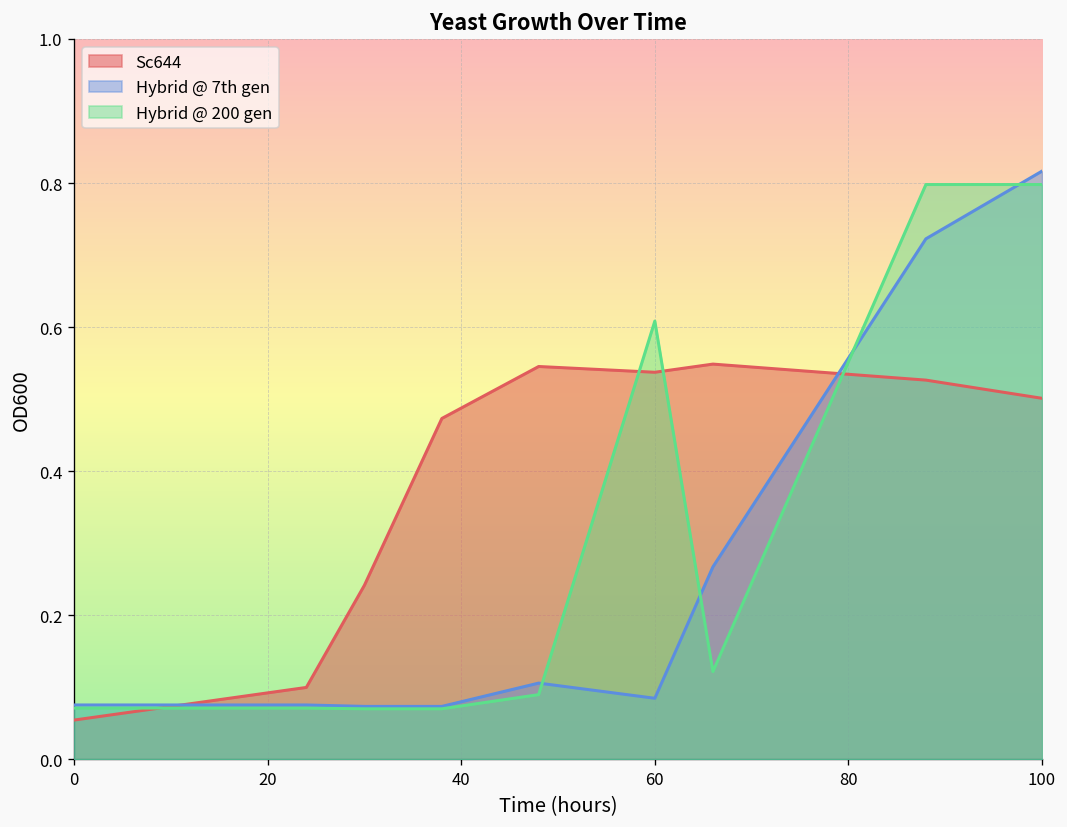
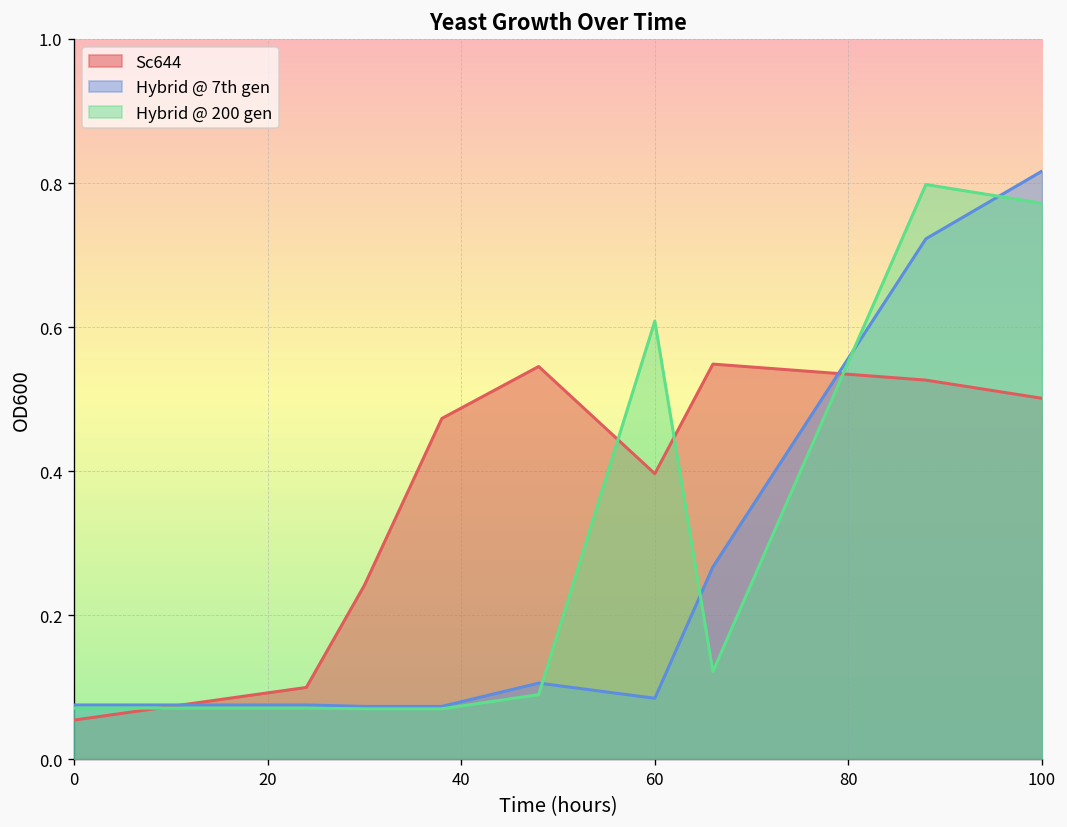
Sc644, 60: 0.54 -> 0.40
Hybrid @ 200 gen, 100: 0.80 -> 0.77
